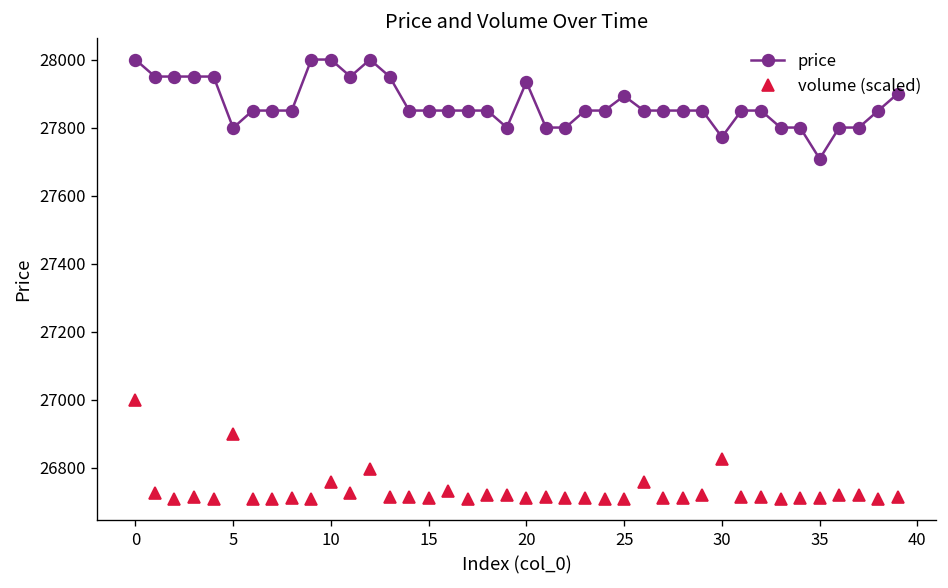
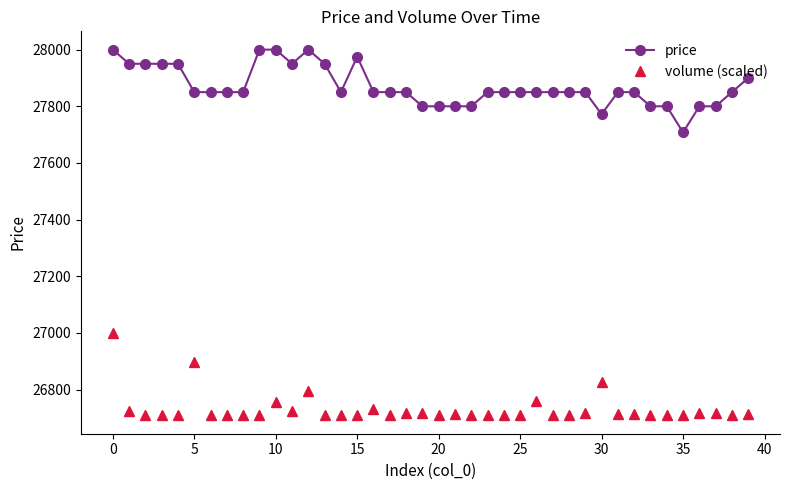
price, 5: 27800 -> 27850
price, 15: 27850 -> 27980
price, 20: 27930 -> 27800
price, 25: 27890 -> 27850
